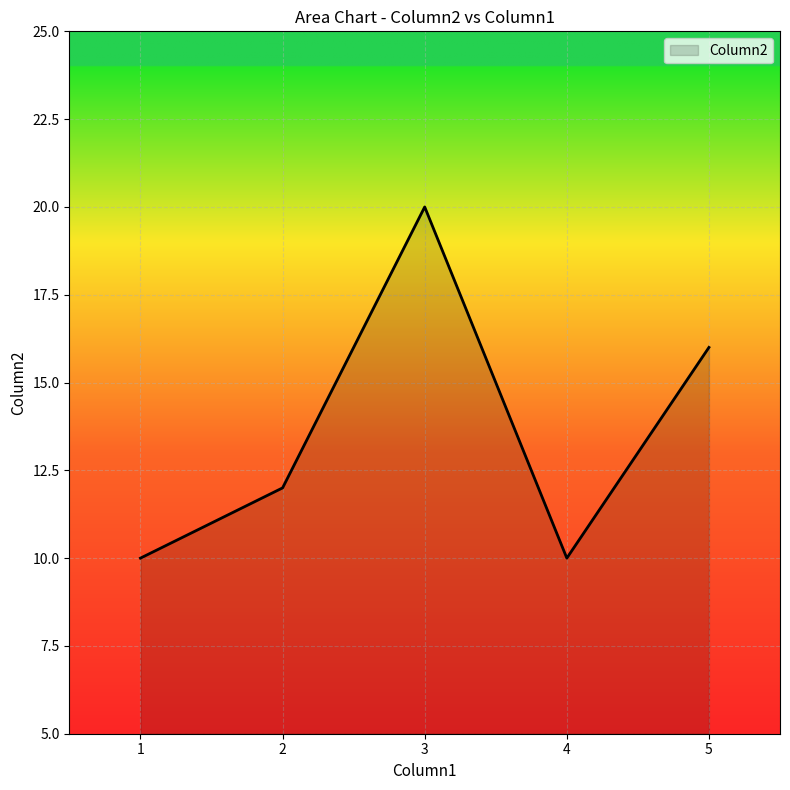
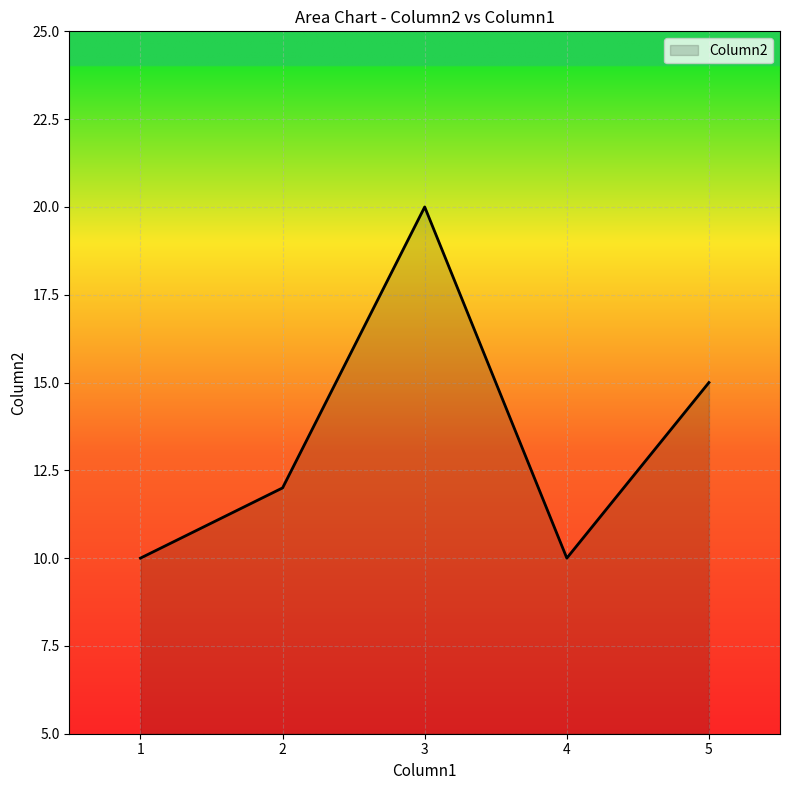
5: 16 -> 15
